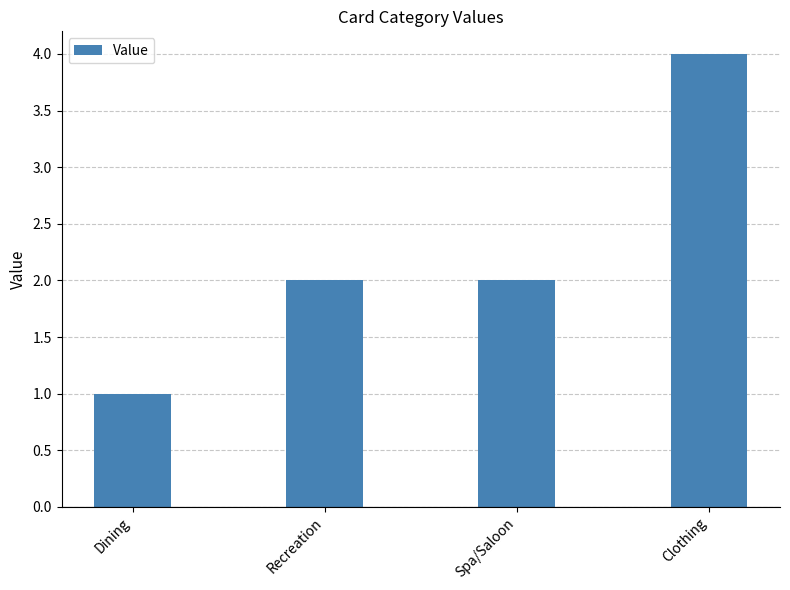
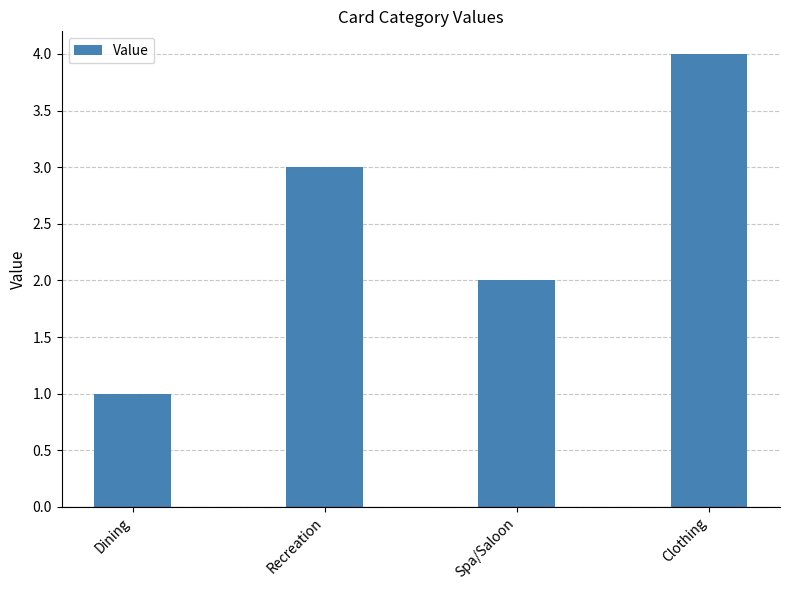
Recreation: 2 -> 3
